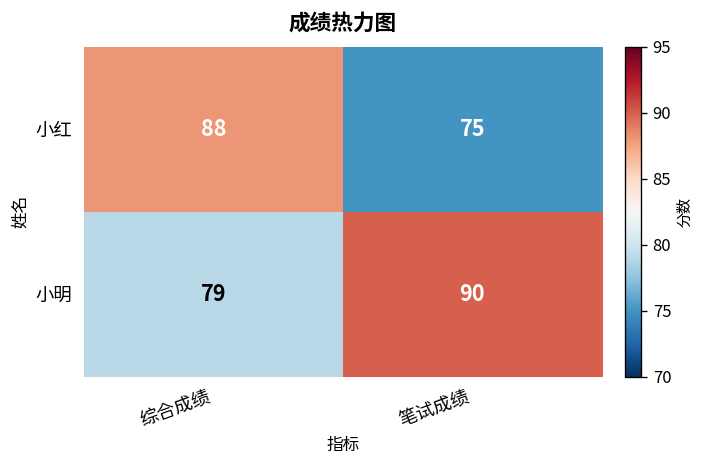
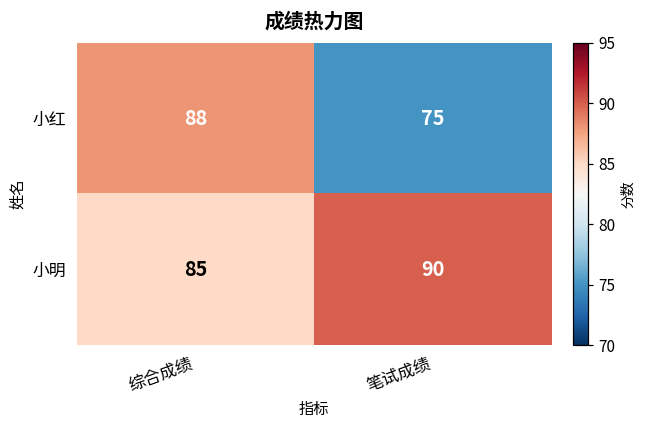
小明, 综合成绩: 79 -> 85
